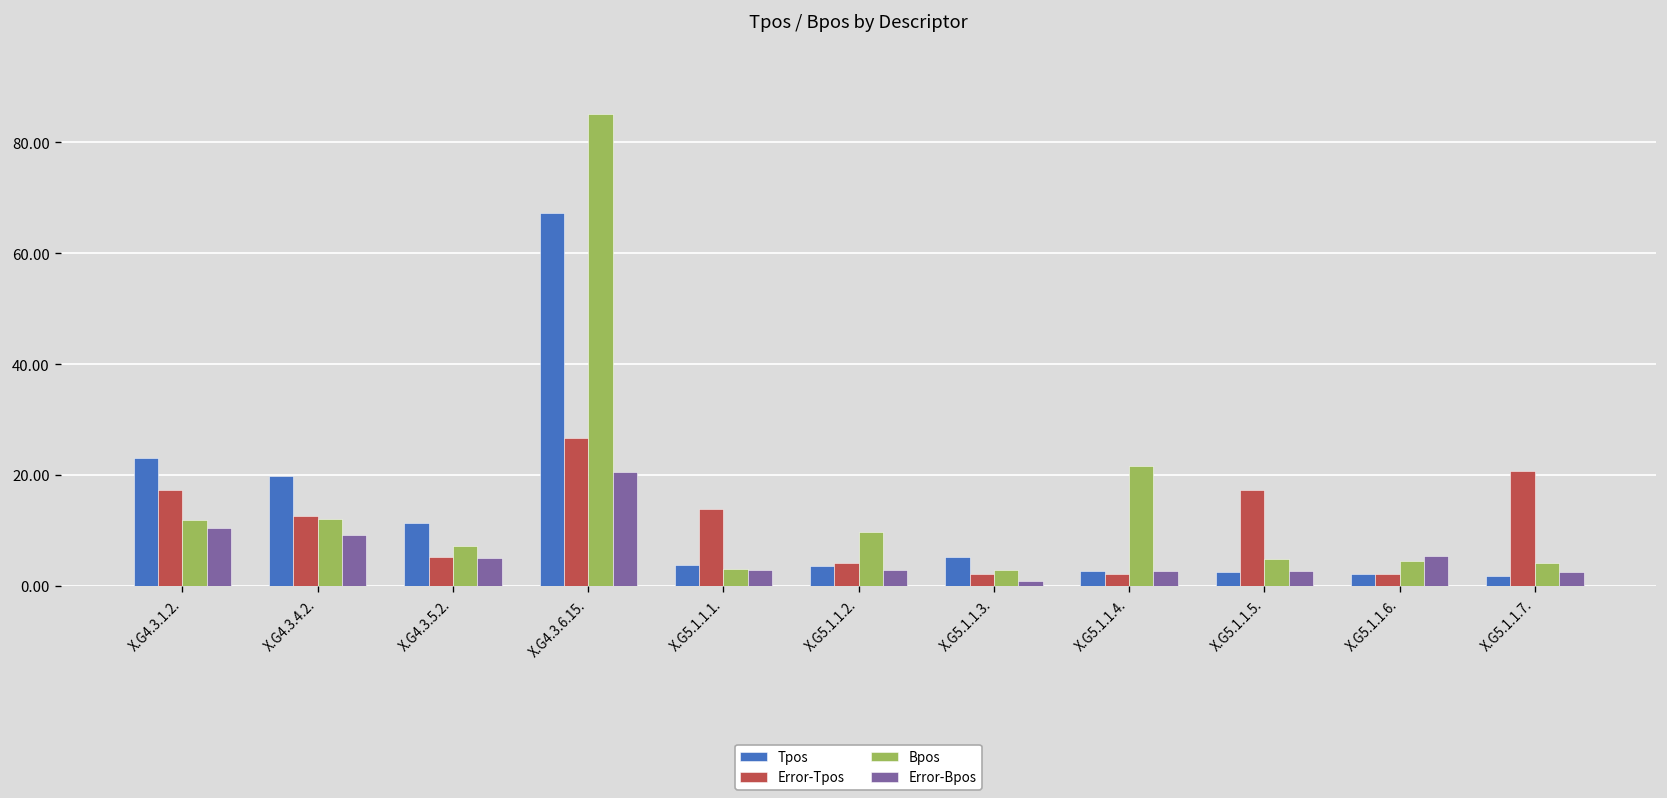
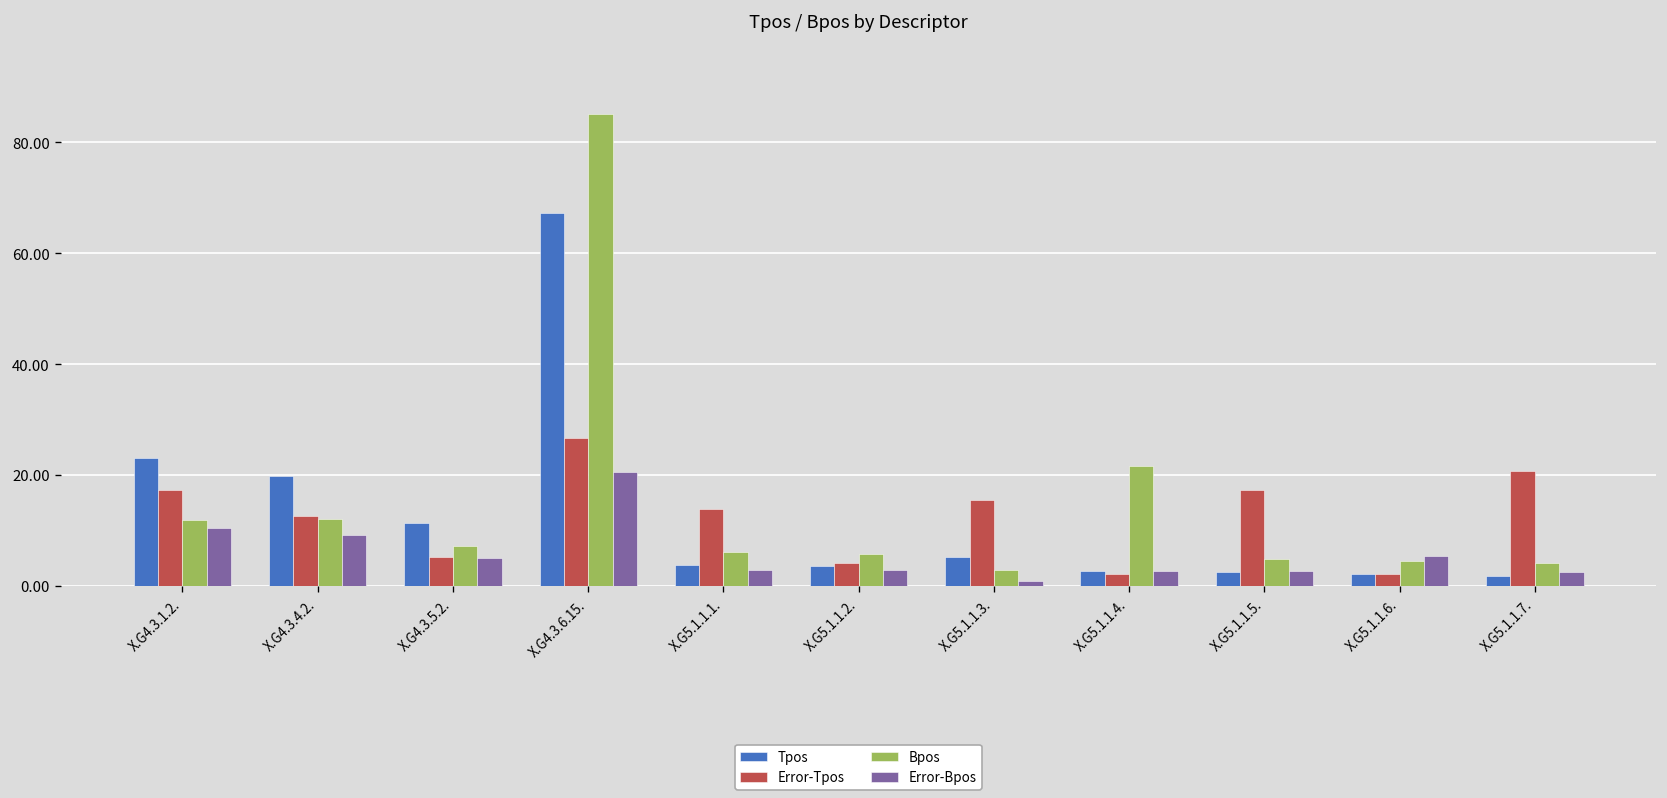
Bpos, X.G5.1.1.1.: 3 -> 6
Bpos, X.G5.1.1.2.: 10 -> 6
Error-Tpos, X.G5.1.1.3.: 2 -> 16
